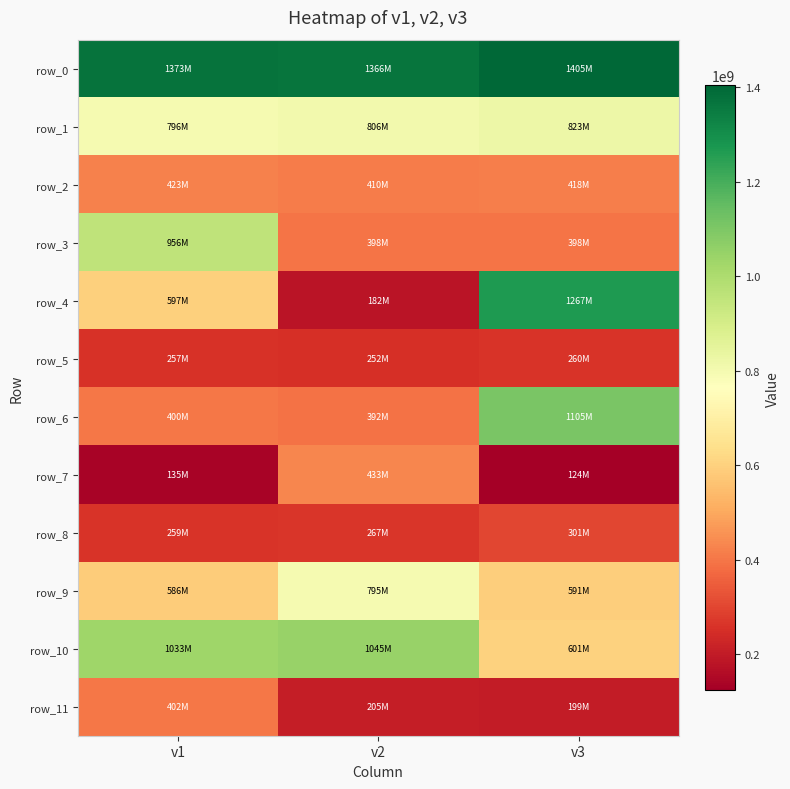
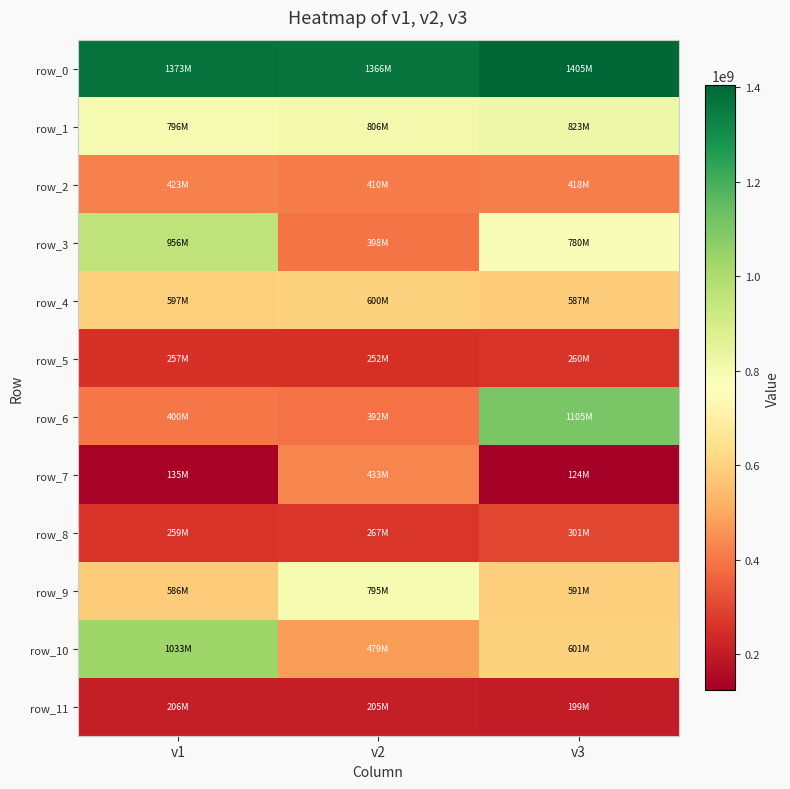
row_3, v3: 398M -> 780M
row_4, v2: 182M -> 600M
row_4, v3: 1267M -> 587M
row_10, v2: 1045M -> 479M
row_11, v1: 402M -> 206M
